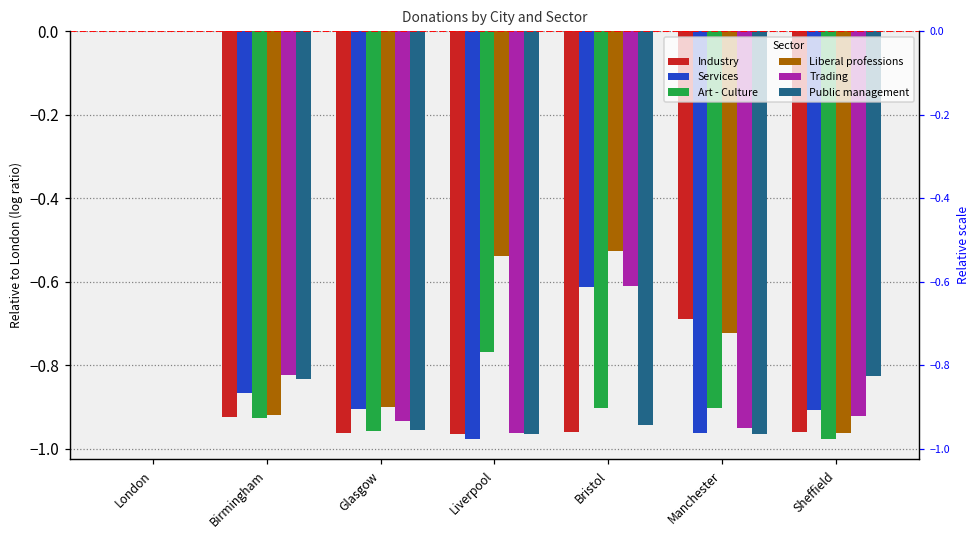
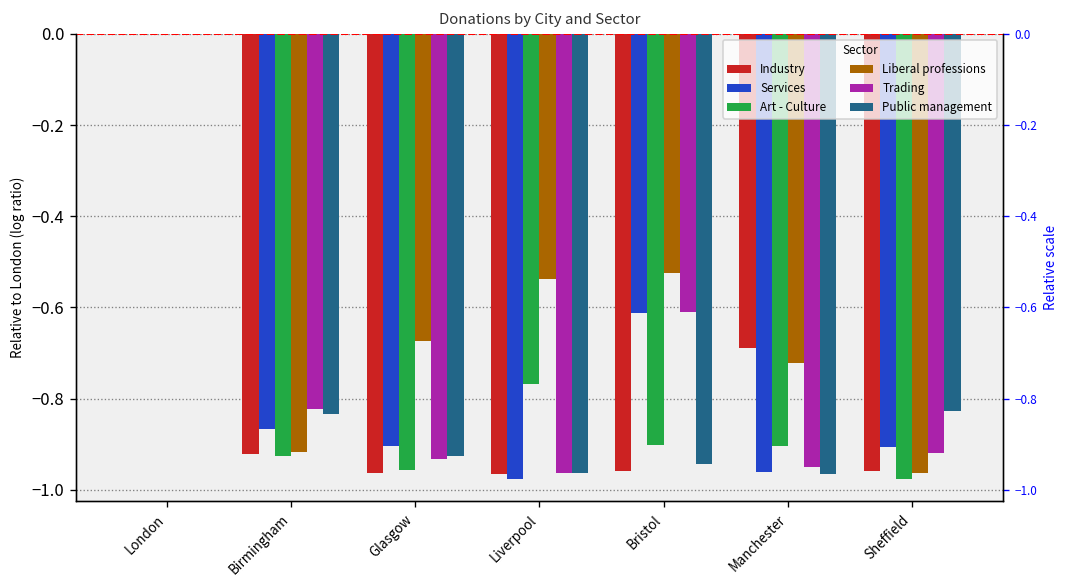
Liberal professions, Glasgow: -0.90 -> -0.67
Public management, Glasgow: -0.95 -> -0.93
